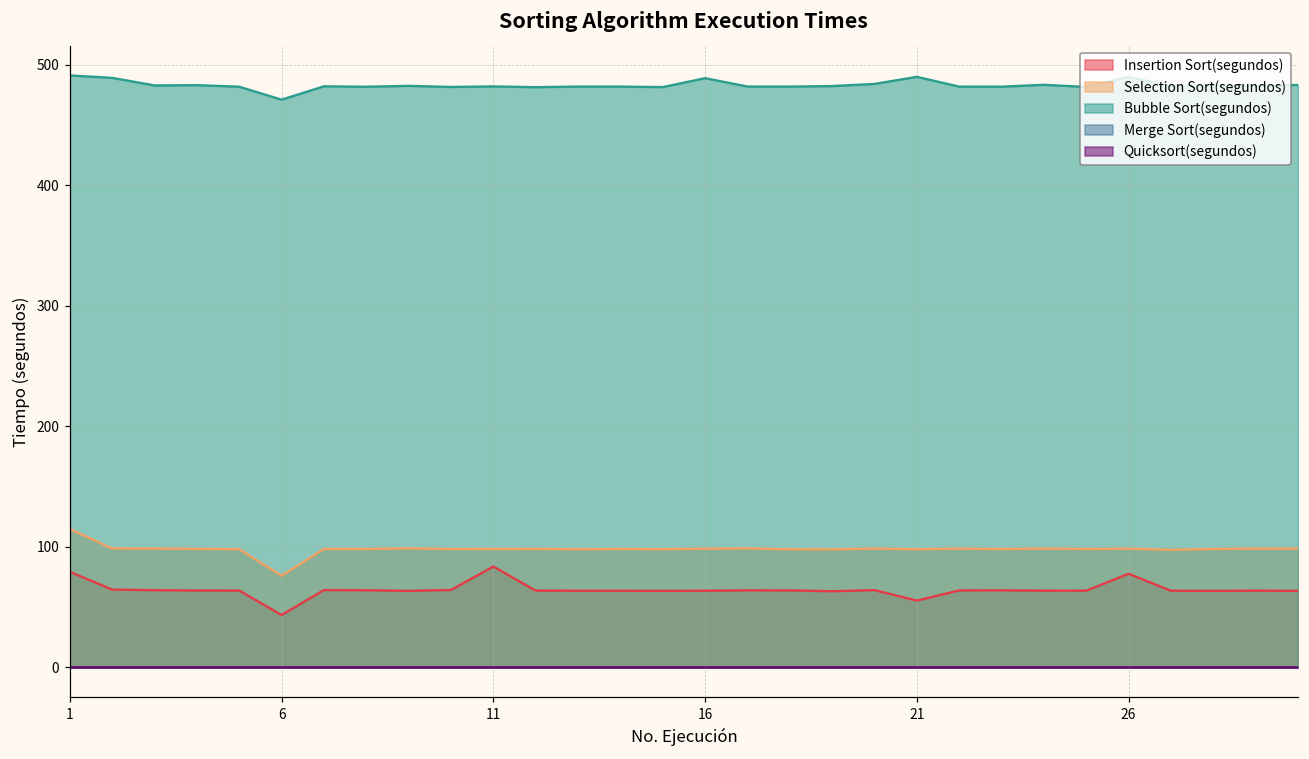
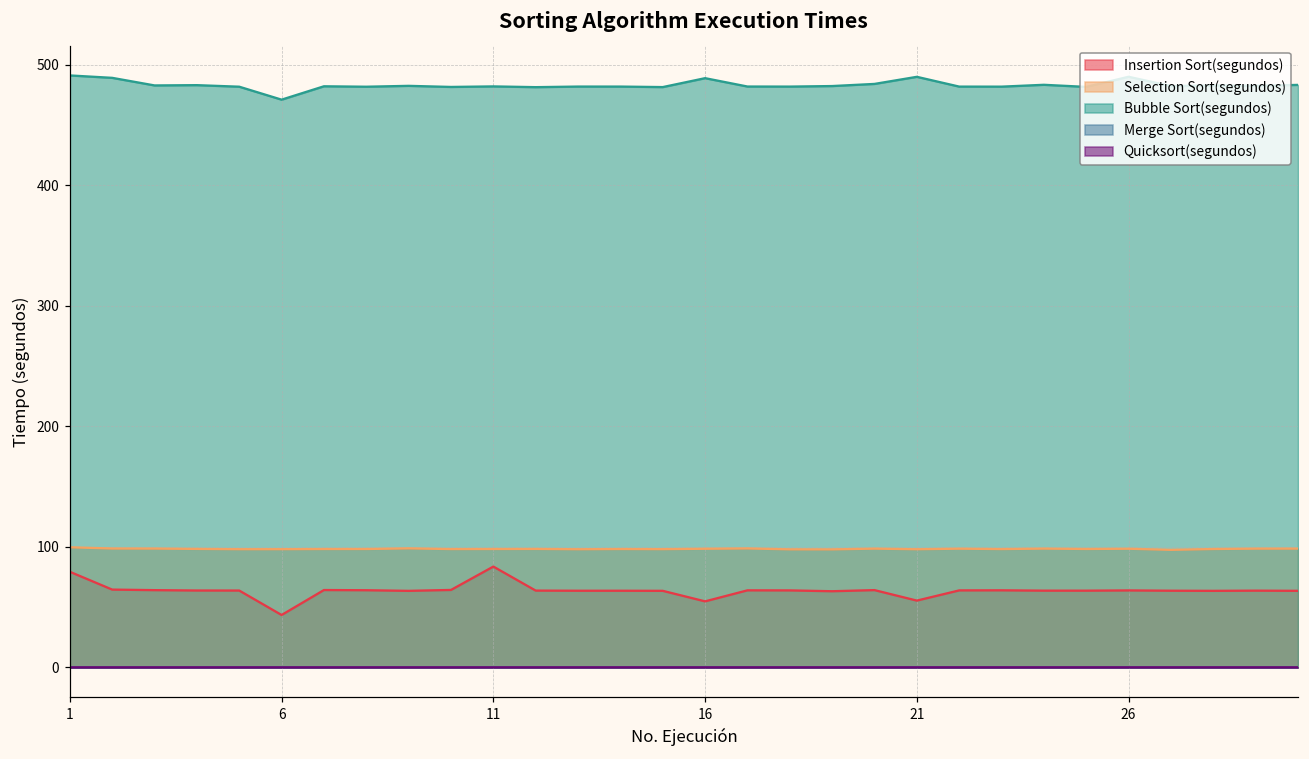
Selection Sort(segundos), 1: 115 -> 100
Selection Sort(segundos), 6: 76 -> 98
Insertion Sort(segundos), 16: 64 -> 55
Insertion Sort(segundos), 26: 78 -> 64
